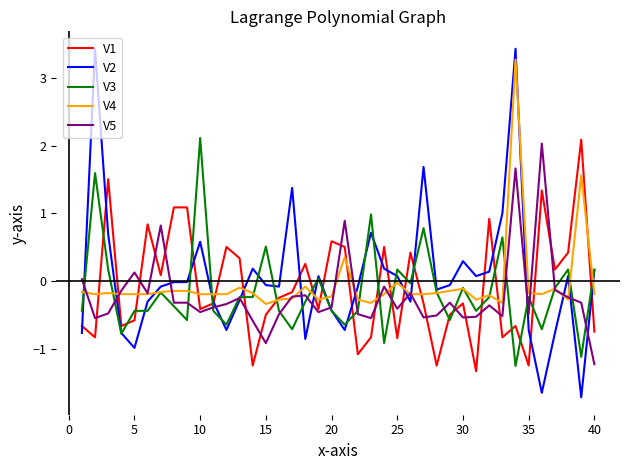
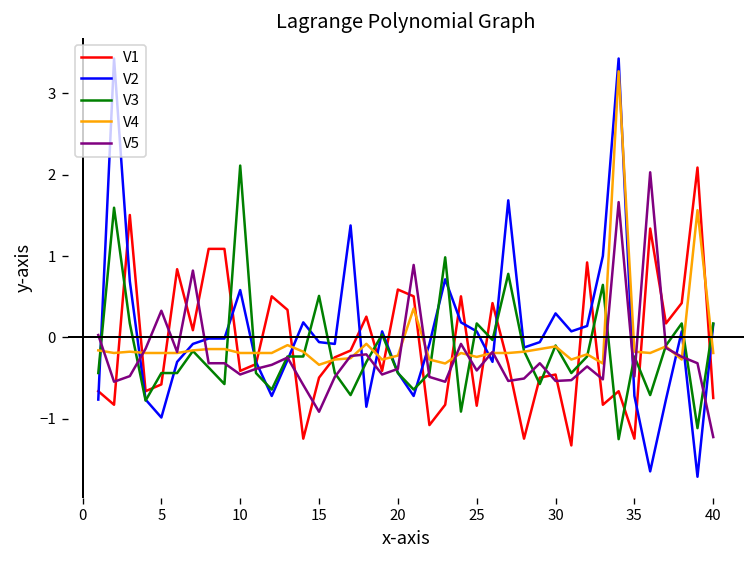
V5, 5: 0.1 -> 0.3
V4, 25: 0.0 -> -0.2
V1, 30: -0.3 -> -0.5
